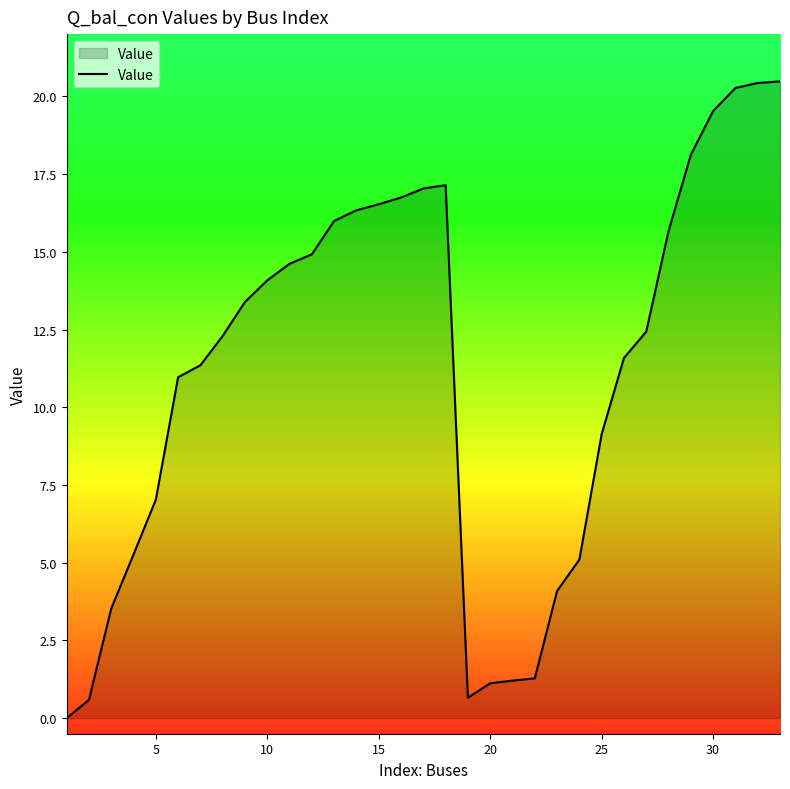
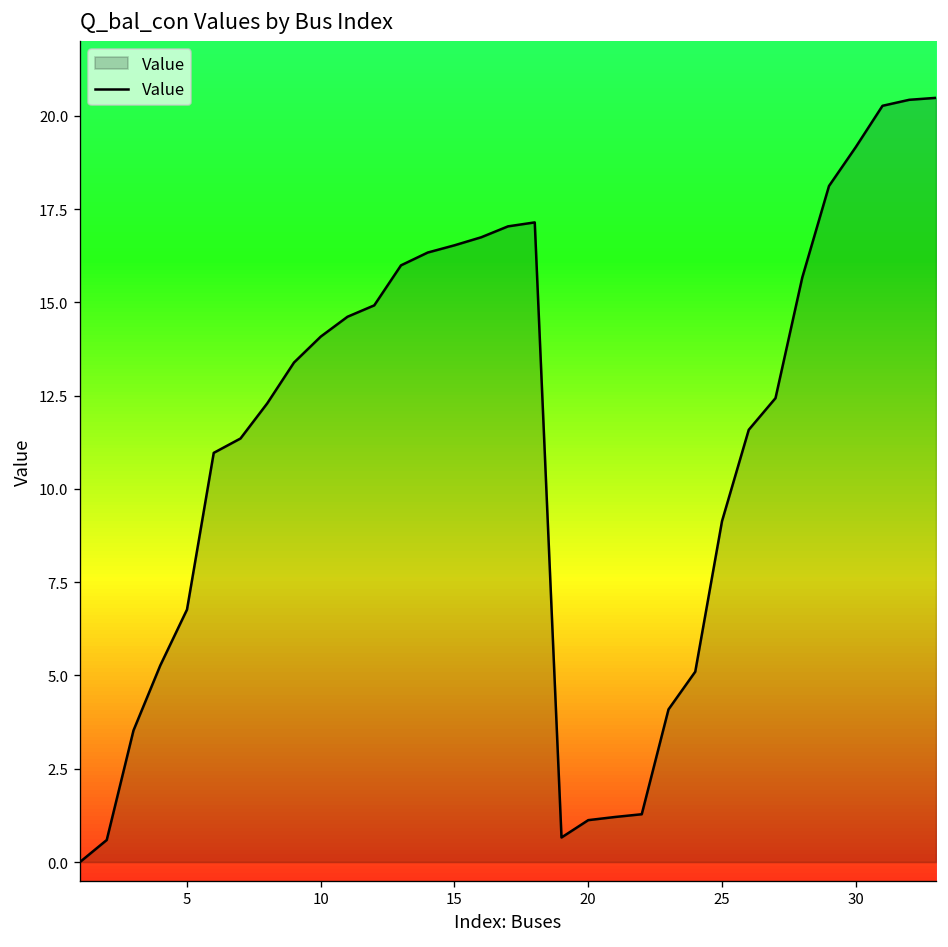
5: 7.0 -> 6.8
30: 19.5 -> 19.2
